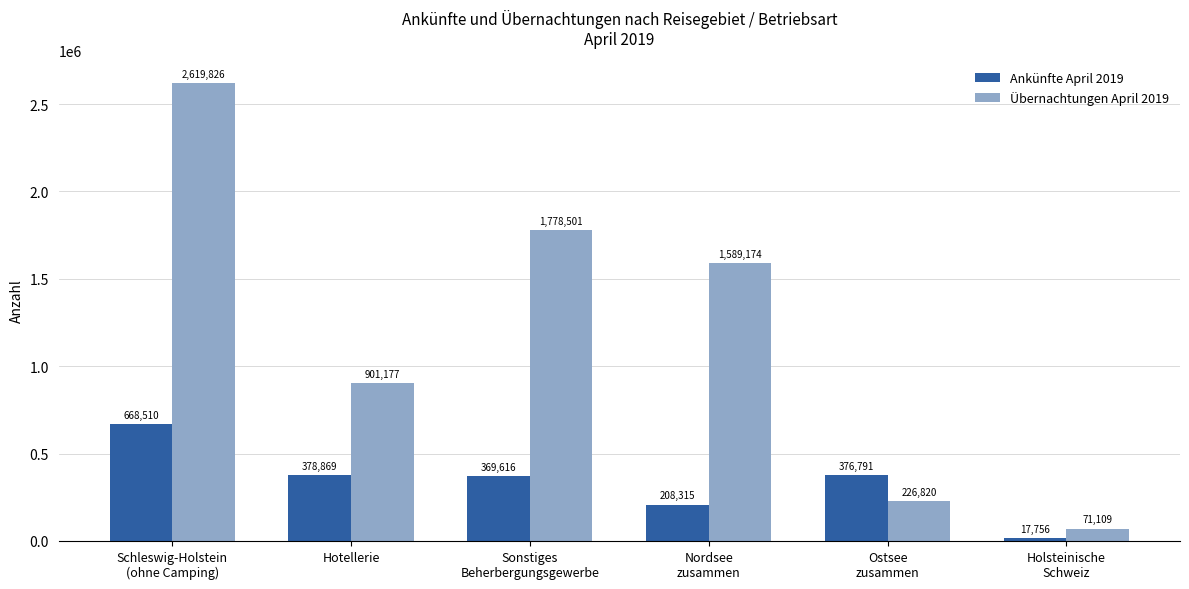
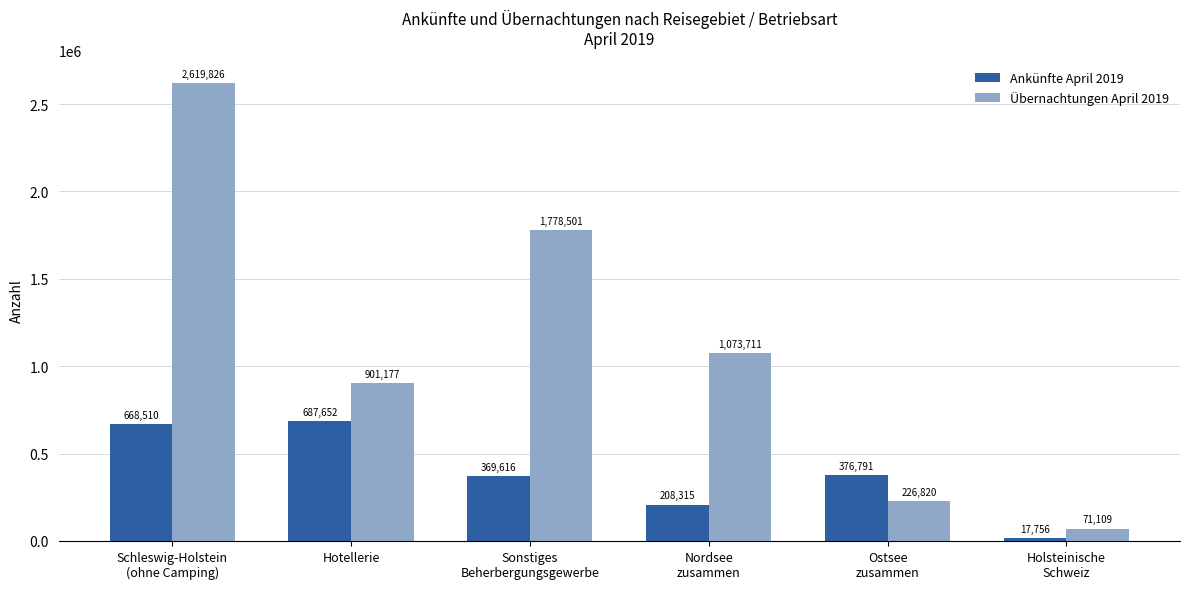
Ankünfte April 2019, Hotellerie: 378,869 -> 687,652
Übernachtungen April 2019, Nordsee zusammen: 1,589,174 -> 1,073,711
